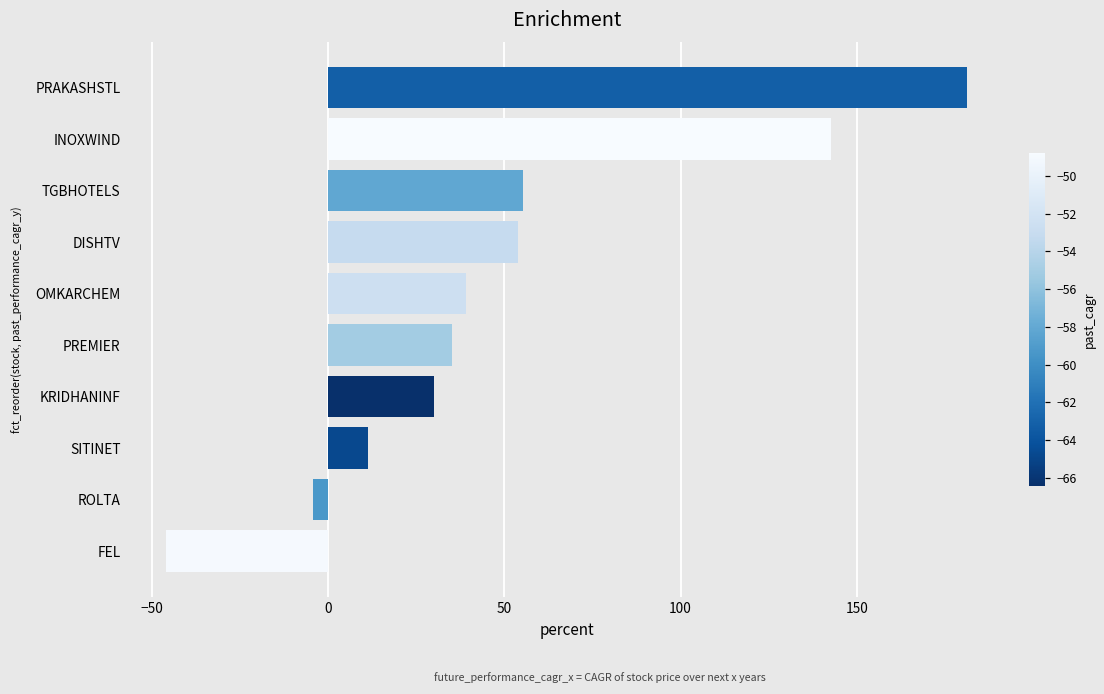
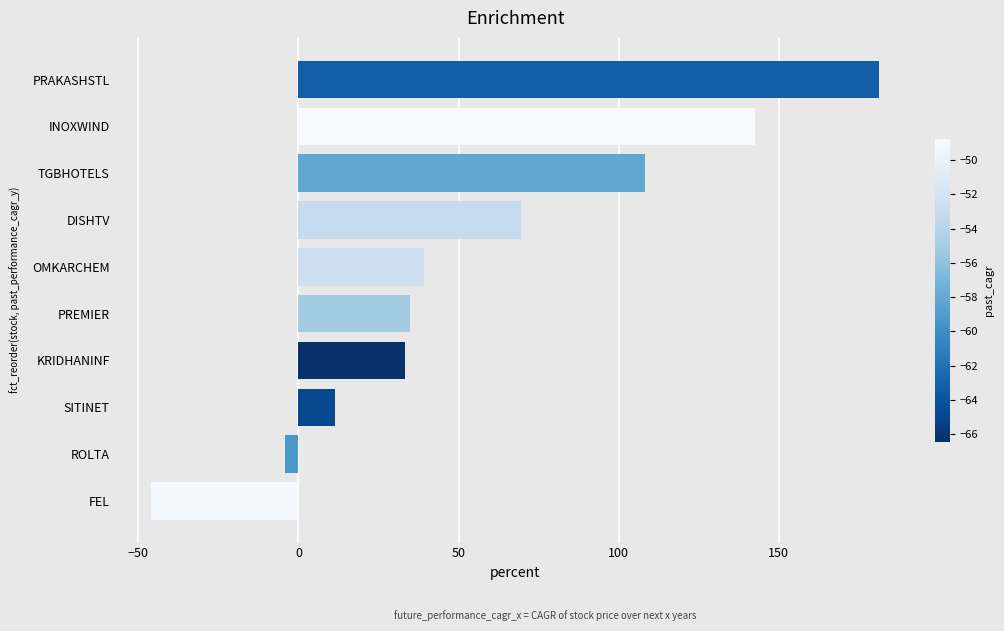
TGBHOTELS: 55 -> 108
DISHTV: 54 -> 69
KRIDHANINF: 30 -> 33
